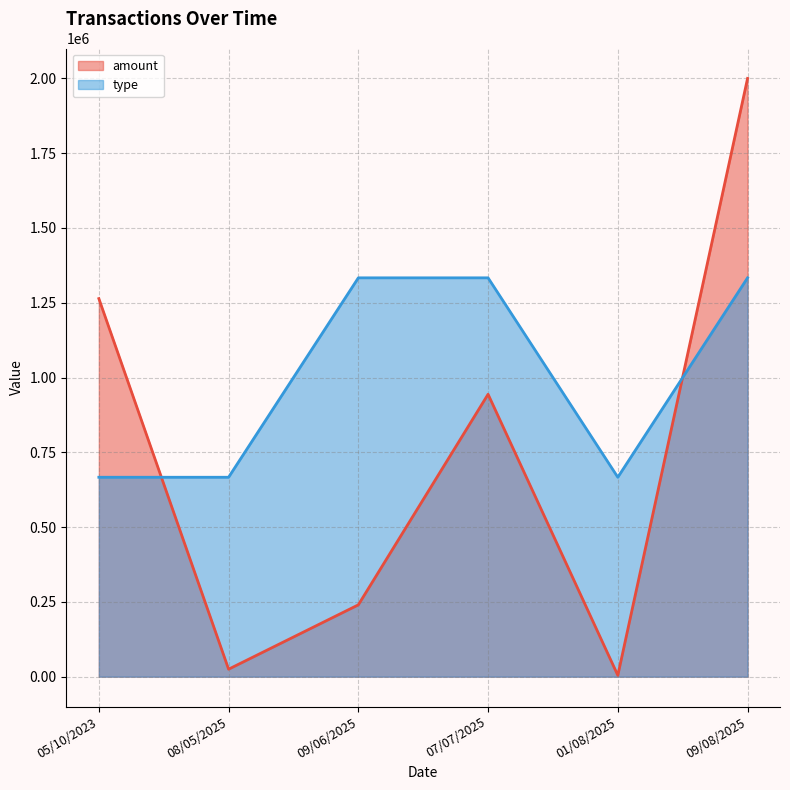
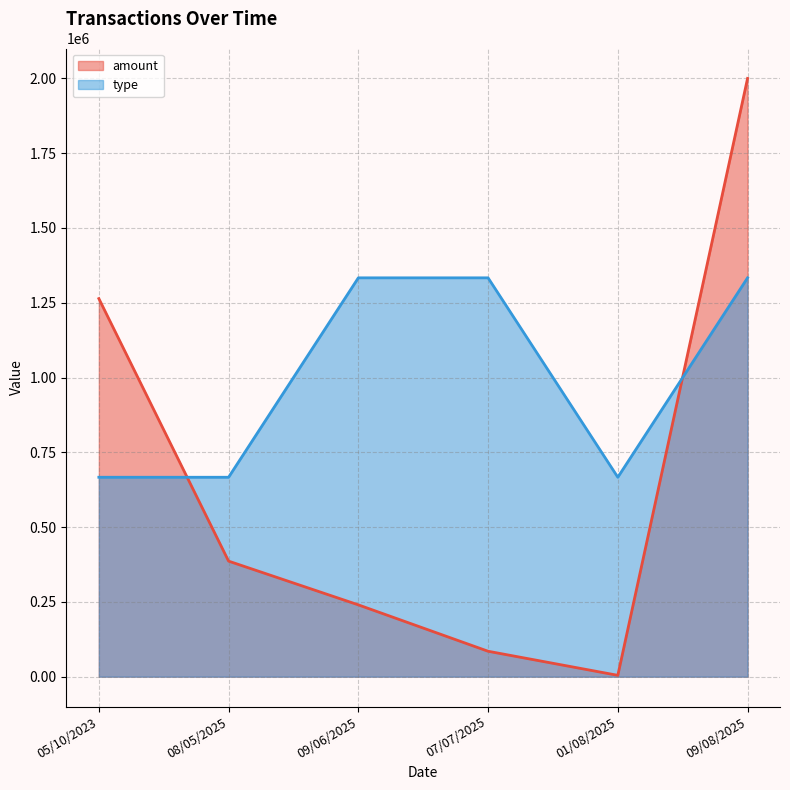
amount, 08/05/2025: 30000 -> 390000
amount, 07/07/2025: 940000 -> 90000
